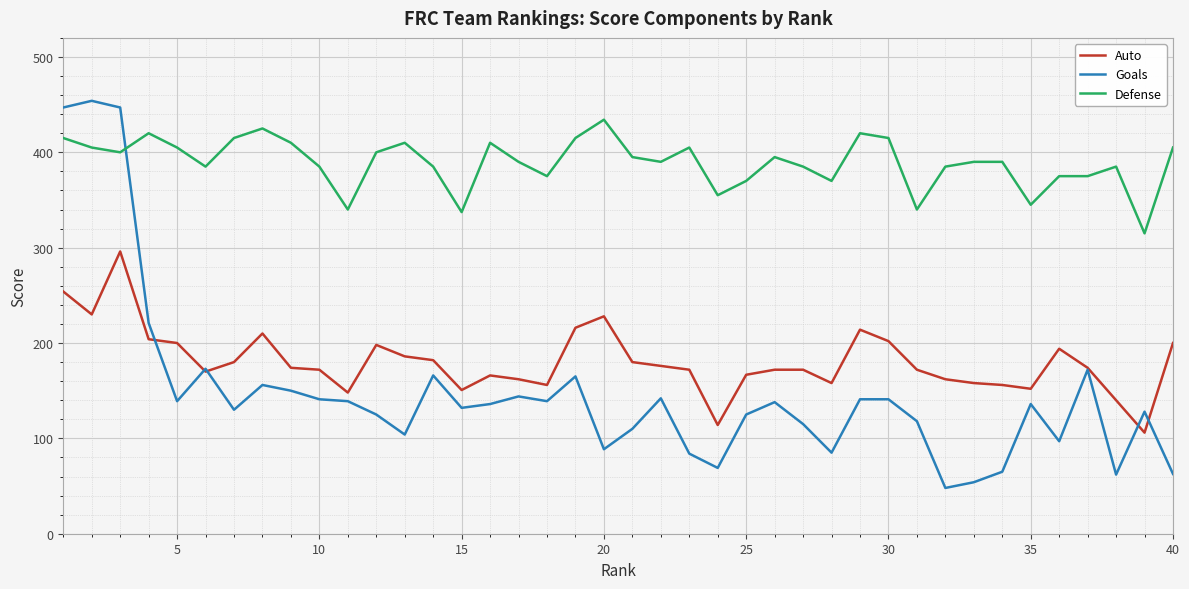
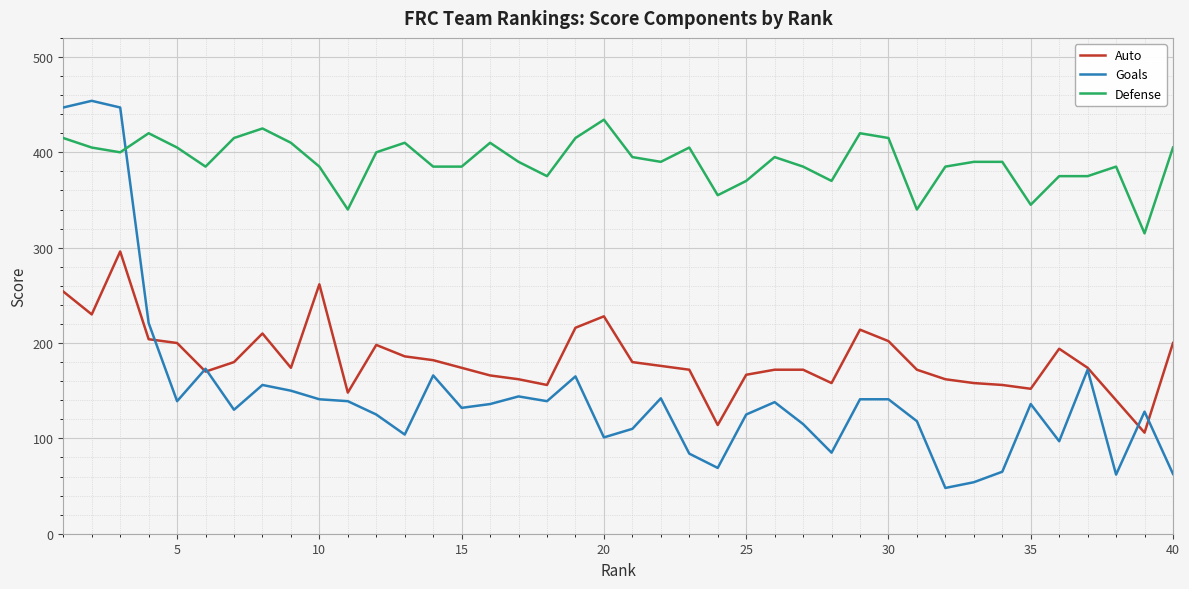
Auto, 10: 170 -> 260
Auto, 15: 150 -> 170
Defense, 15: 340 -> 390
Goals, 20: 90 -> 100
